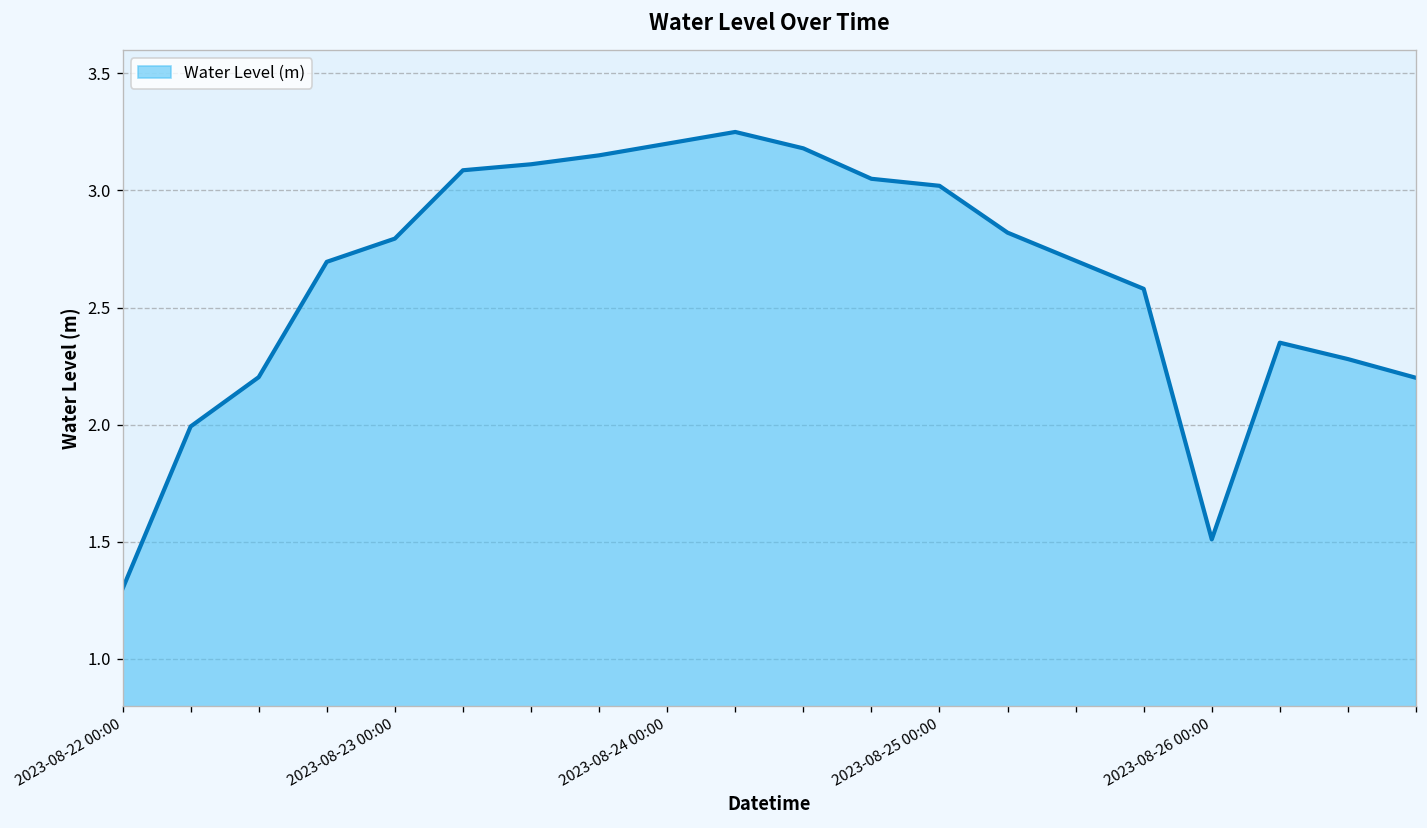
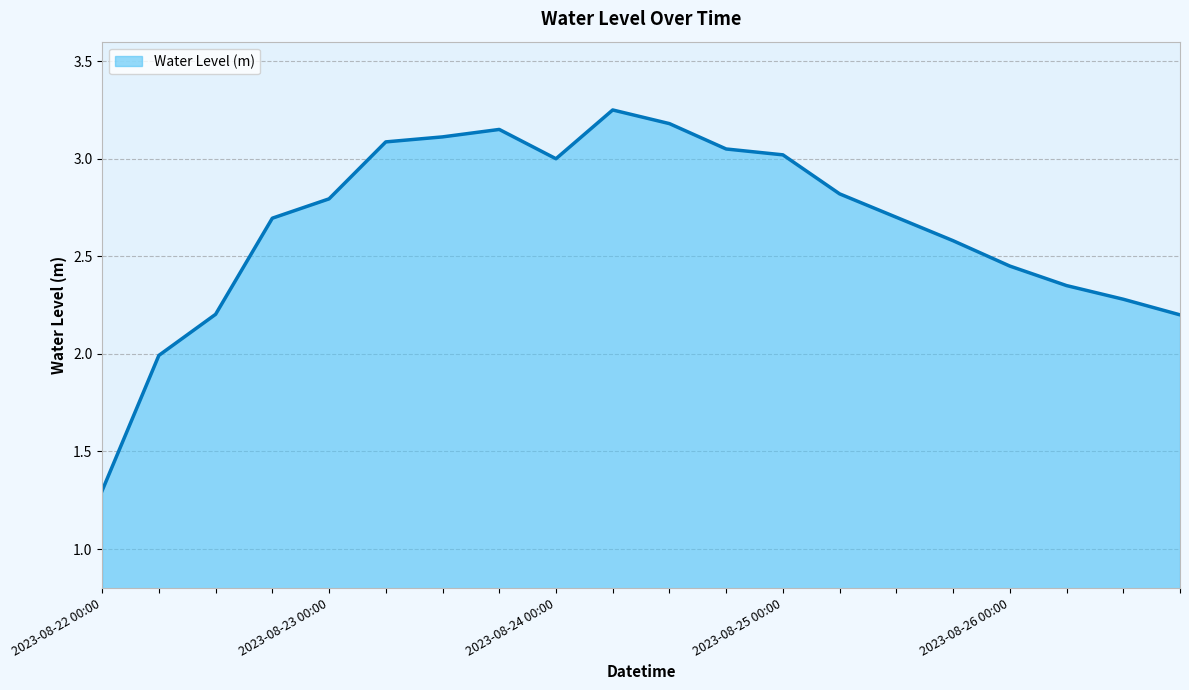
2023-08-24 00:00: 3.2 -> 3.0
2023-08-26 00:00: 1.51 -> 2.45
